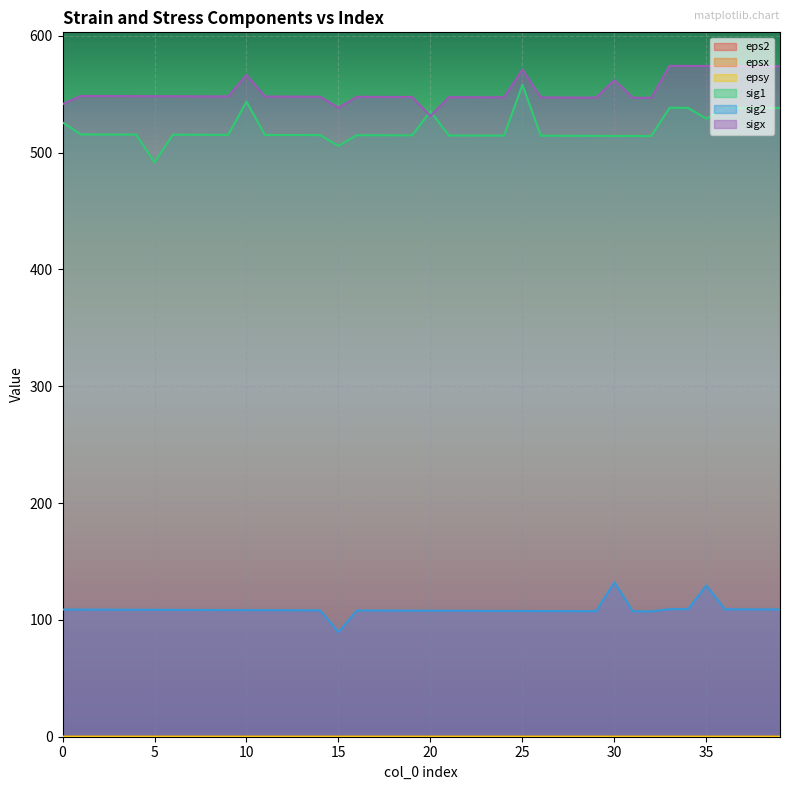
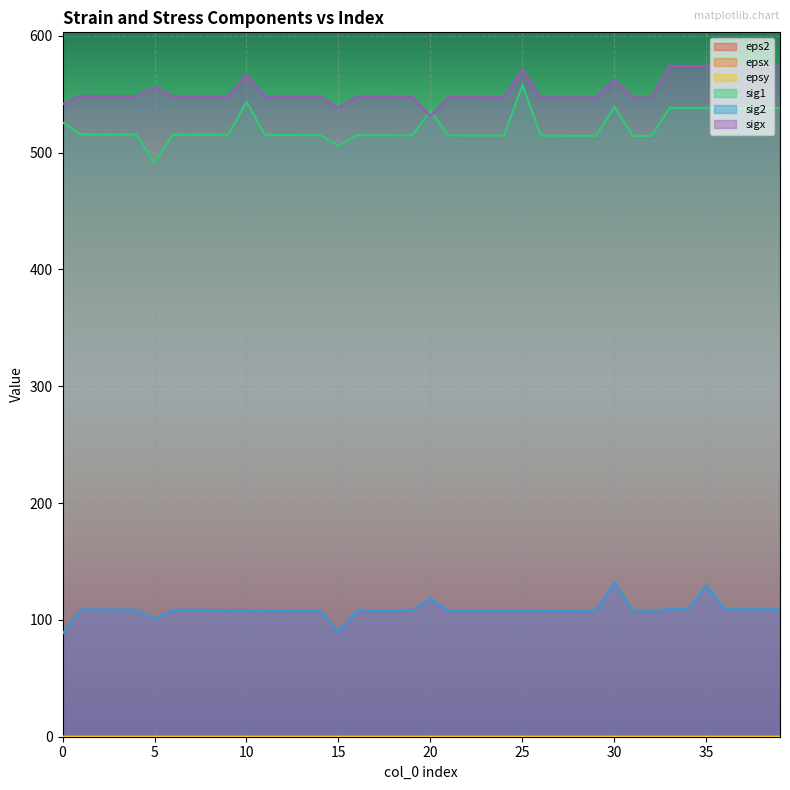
sig2, 0: 109 -> 88
sig2, 5: 109 -> 101
sigx, 5: 548 -> 556
sig2, 20: 108 -> 118
sig1, 30: 514 -> 539
sig1, 35: 529 -> 538
